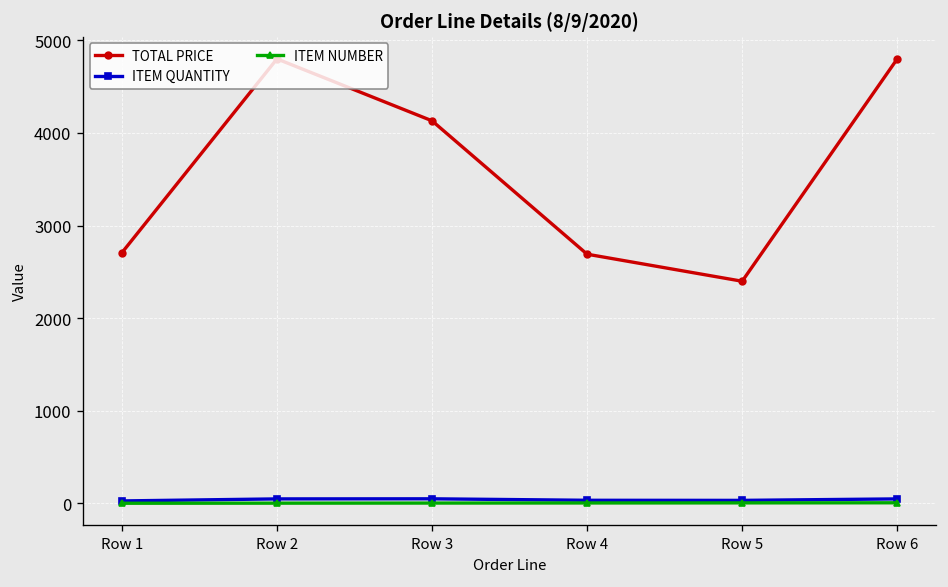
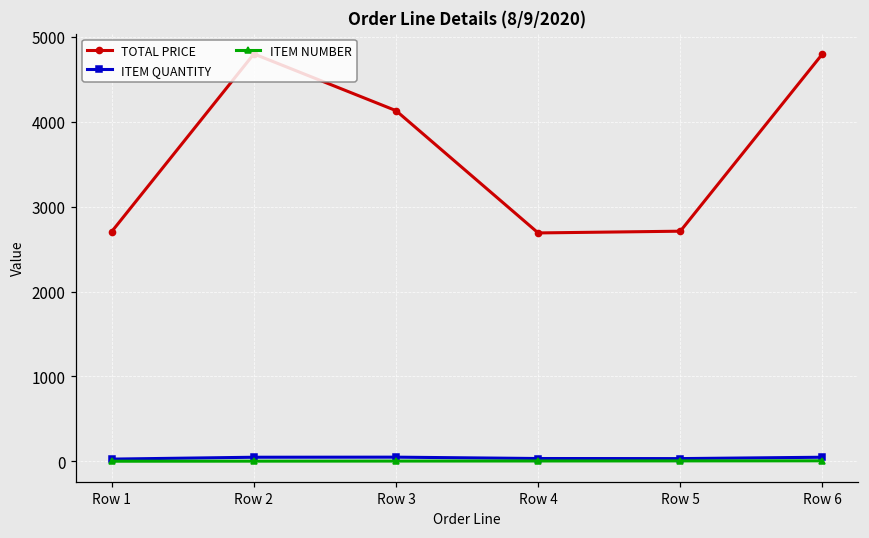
TOTAL PRICE, Row 5: 2400 -> 2700
